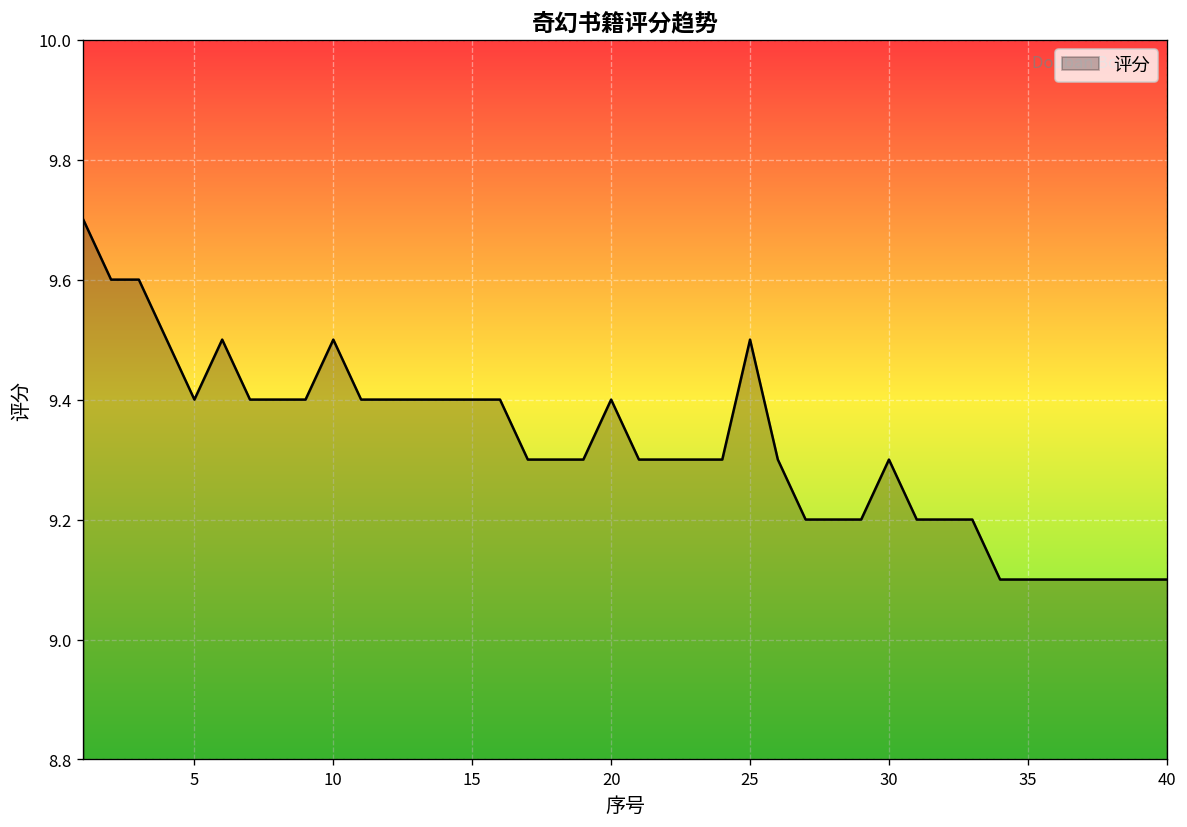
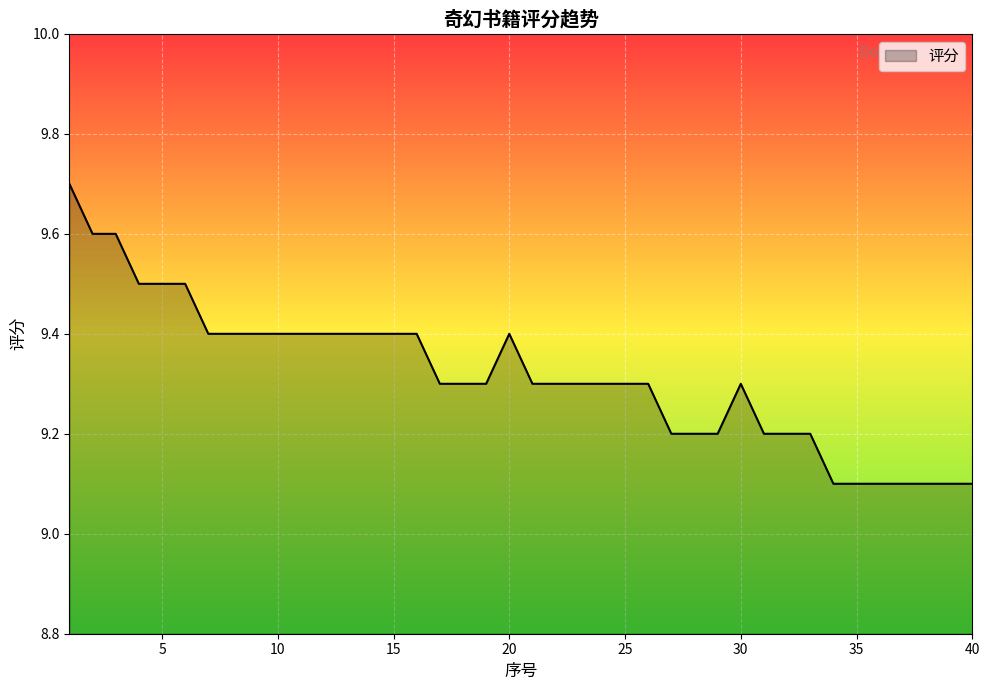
5: 9.4 -> 9.5
10: 9.5 -> 9.4
25: 9.5 -> 9.3
